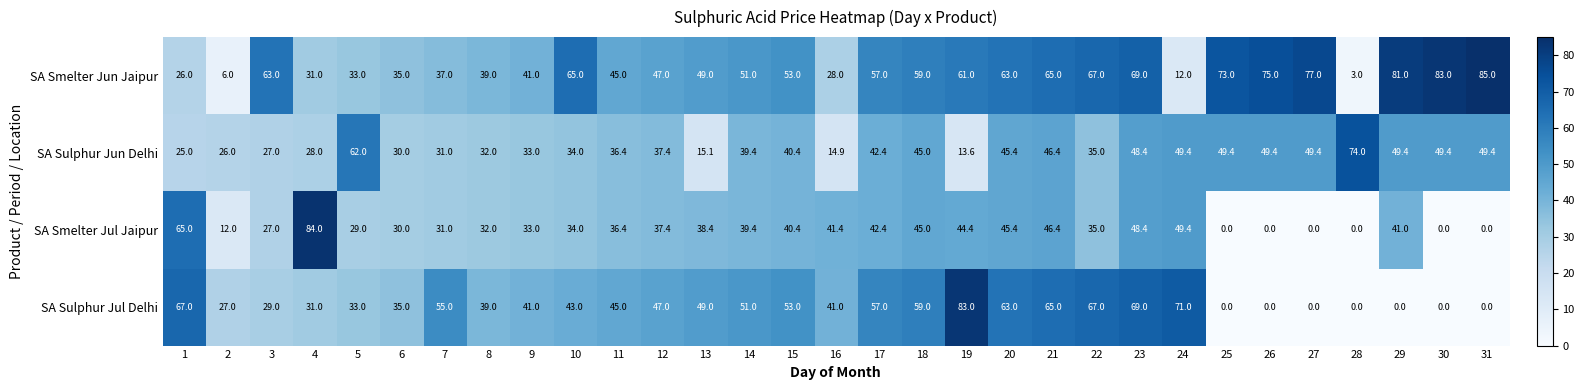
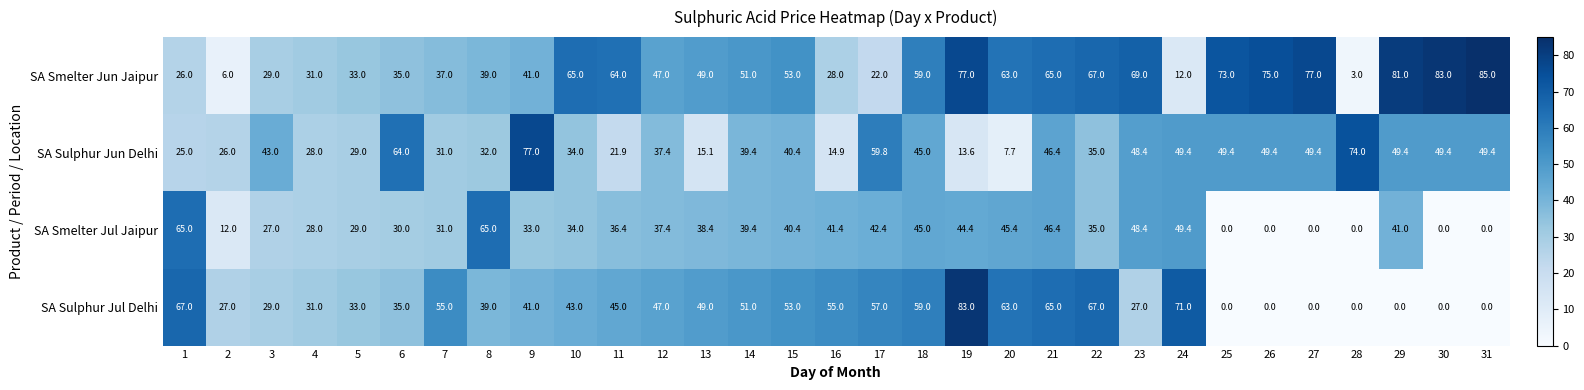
SA Smelter Jun Jaipur, 3: 63.0 -> 29.0
SA Smelter Jun Jaipur, 11: 45.0 -> 64.0
SA Smelter Jun Jaipur, 17: 57.0 -> 22.0
SA Smelter Jun Jaipur, 19: 61.0 -> 77.0
SA Sulphur Jun Delhi, 3: 27.0 -> 43.0
SA Sulphur Jun Delhi, 5: 62.0 -> 29.0
SA Sulphur Jun Delhi, 6: 30.0 -> 64.0
SA Sulphur Jun Delhi, 9: 33.0 -> 77.0
SA Sulphur Jun Delhi, 11: 36.4 -> 21.9
SA Sulphur Jun Delhi, 17: 42.4 -> 59.8
SA Sulphur Jun Delhi, 20: 45.4 -> 7.7
SA Smelter Jul Jaipur, 4: 84.0 -> 28.0
SA Smelter Jul Jaipur, 8: 32.0 -> 65.0
SA Sulphur Jul Delhi, 16: 41.0 -> 55.0
SA Sulphur Jul Delhi, 23: 69.0 -> 27.0
